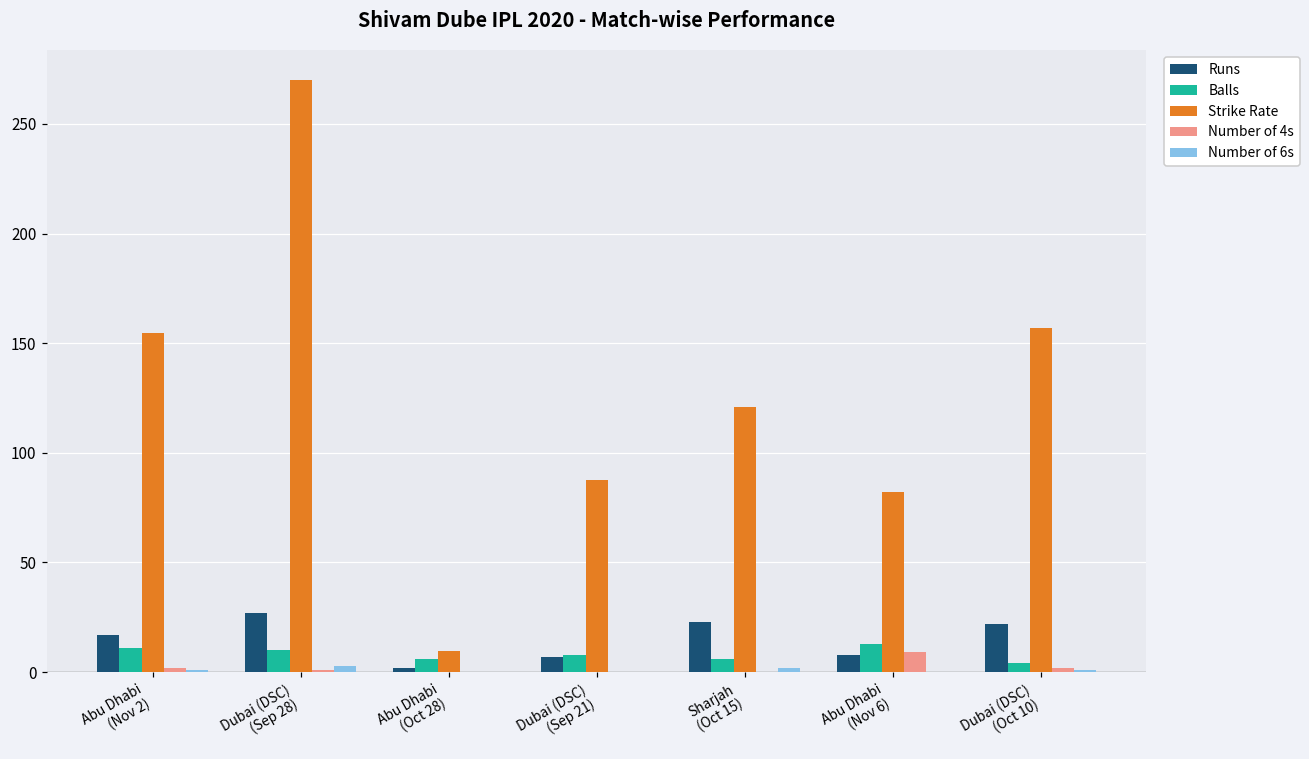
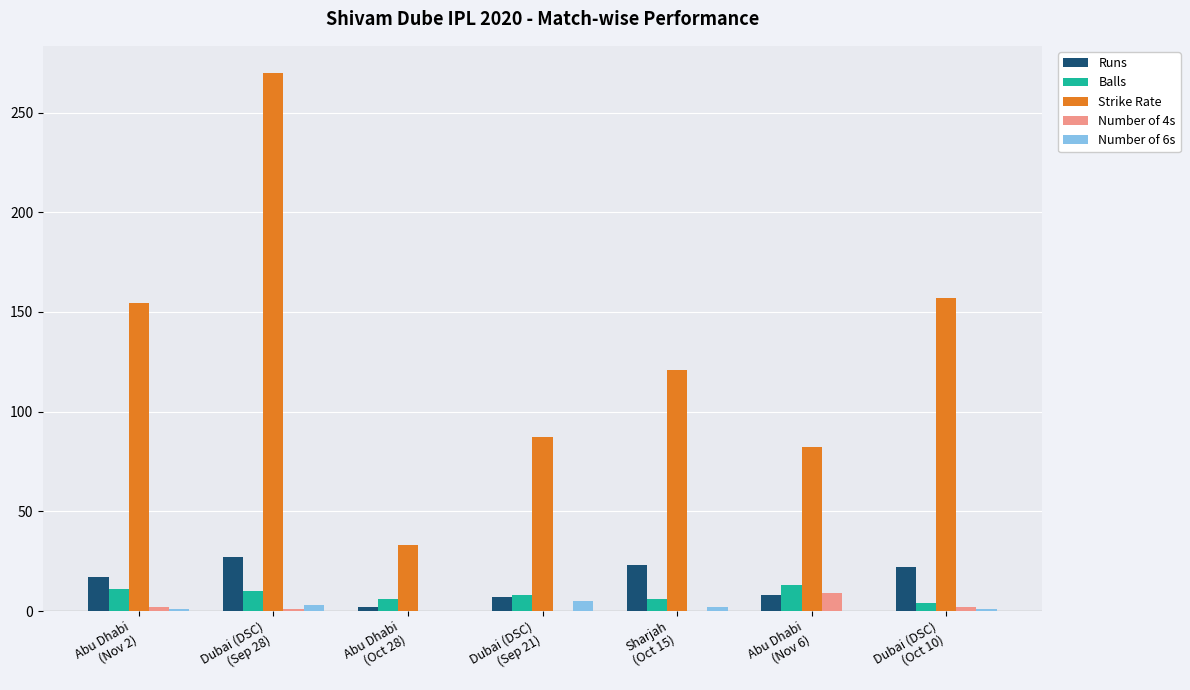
Strike Rate, Abu Dhabi (Oct 28): 10 -> 33
Number of 6s, Dubai (DSC) (Sep 21): 0 -> 5
